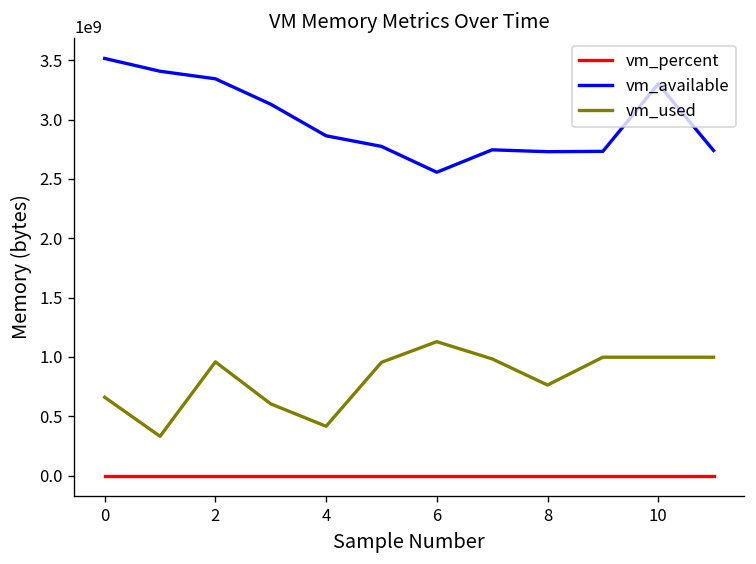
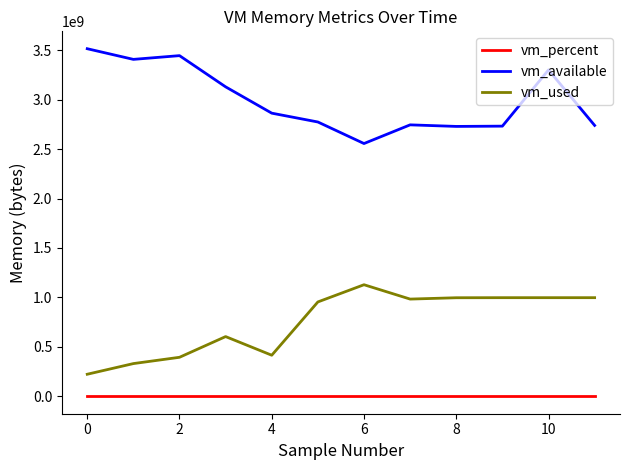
vm_used, 0: 700000000 -> 200000000
vm_available, 2: 3300000000 -> 3400000000
vm_used, 2: 1000000000 -> 400000000
vm_used, 8: 800000000 -> 1000000000
